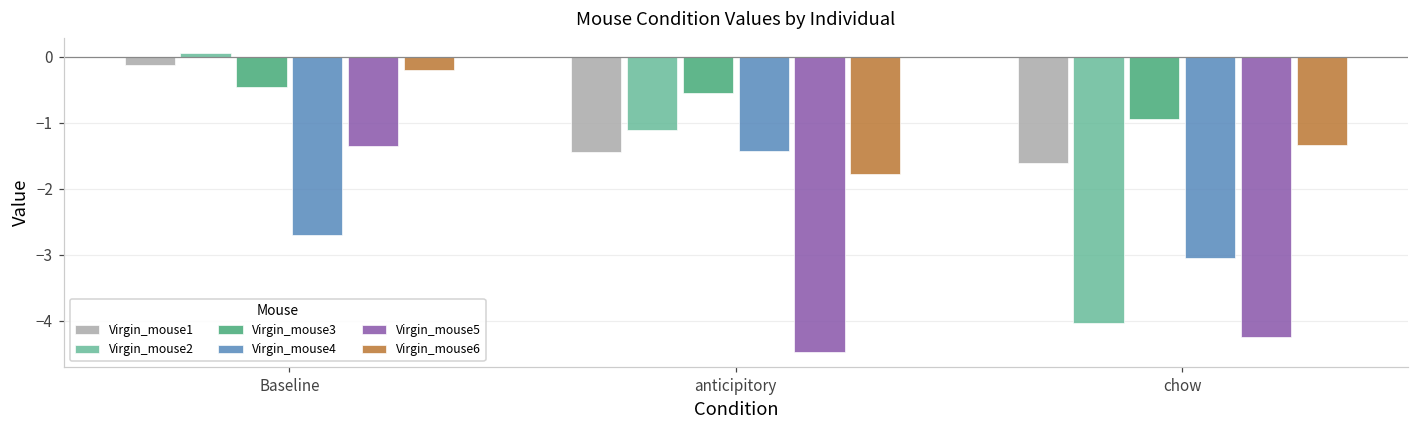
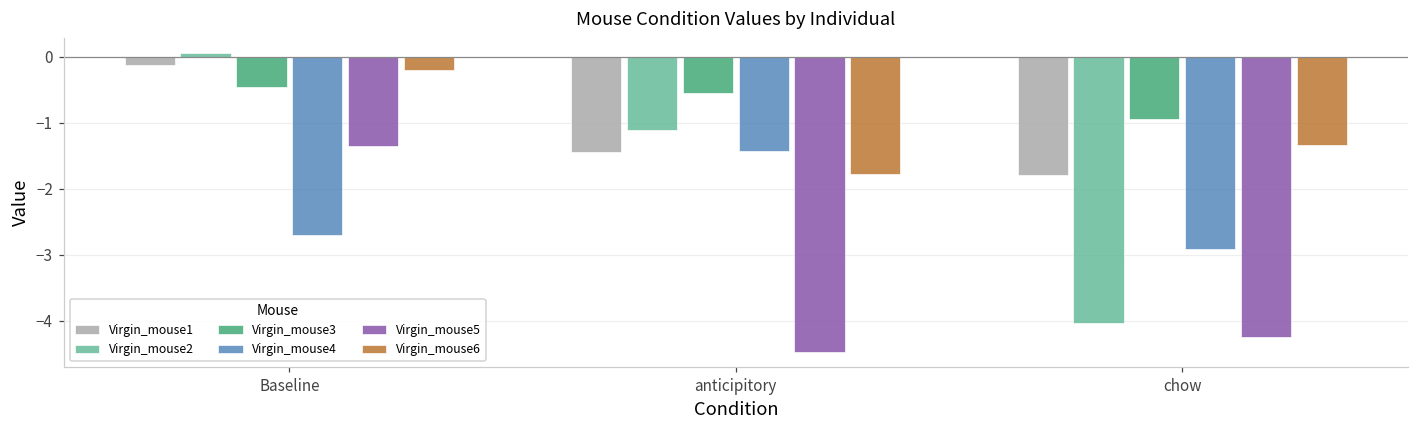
Virgin_mouse1, chow: -1.6 -> -1.8
Virgin_mouse4, chow: -3.1 -> -2.9
